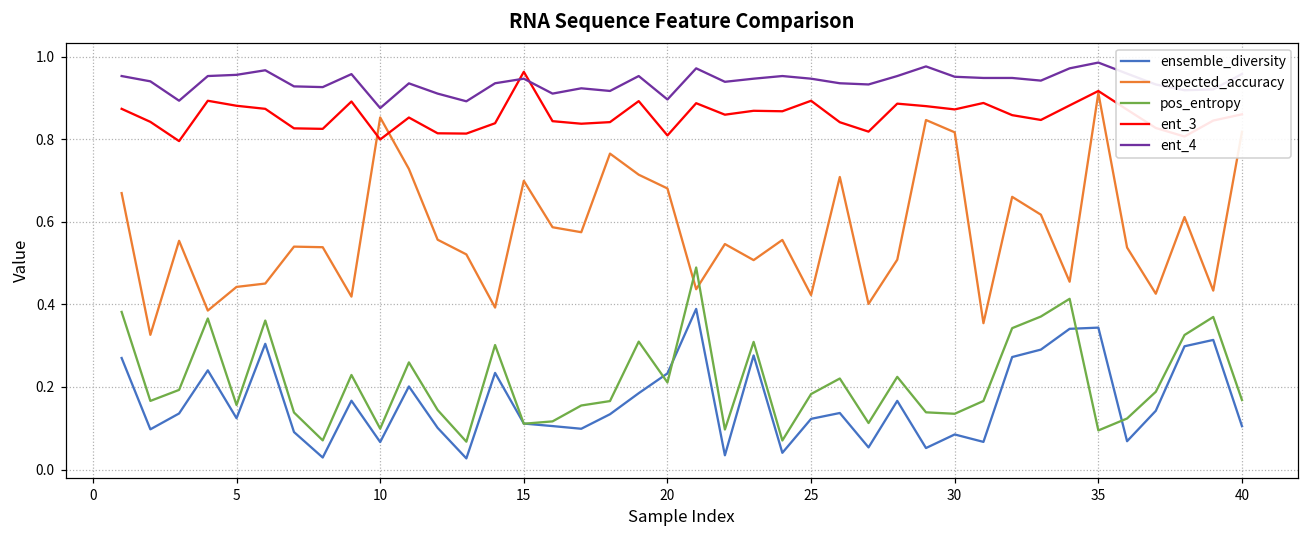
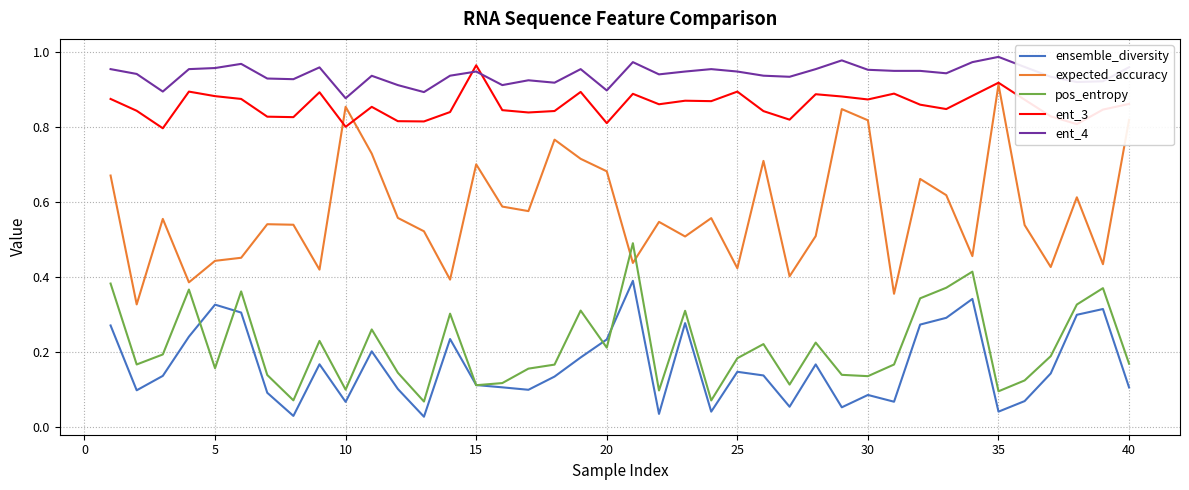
ensemble_diversity, 5: 0.12 -> 0.33
ensemble_diversity, 25: 0.12 -> 0.15
ensemble_diversity, 35: 0.34 -> 0.04
